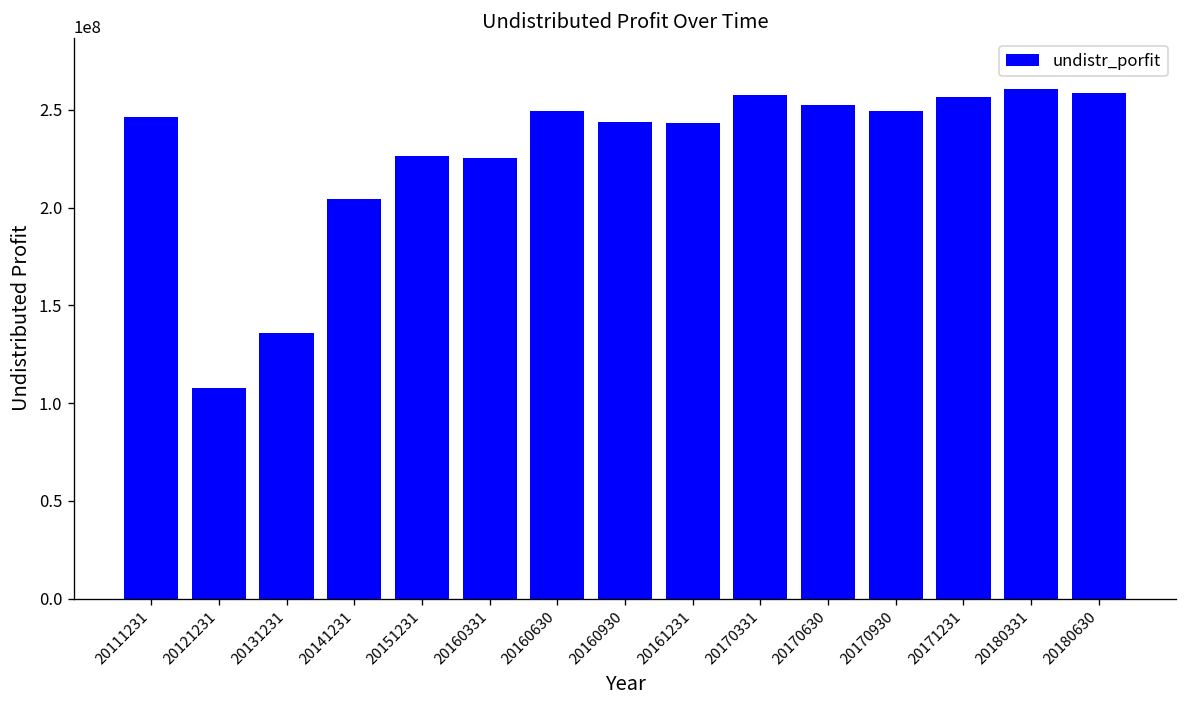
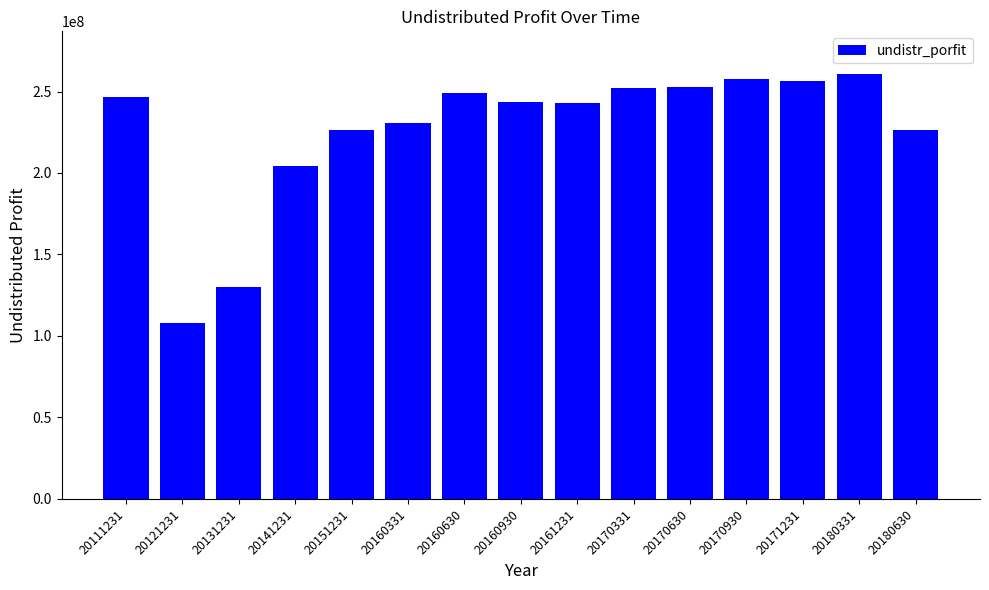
20131231: 136000000 -> 130000000
20160331: 225000000 -> 231000000
20170331: 258000000 -> 252000000
20170930: 250000000 -> 258000000
20180630: 259000000 -> 227000000
